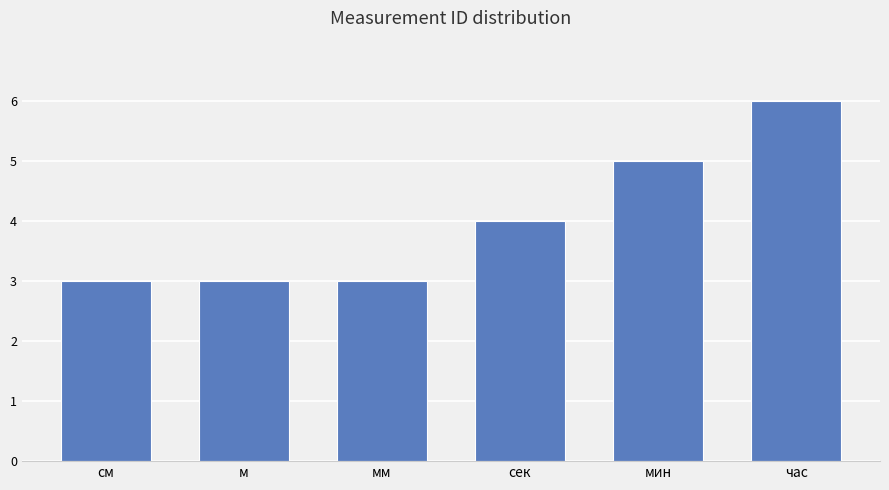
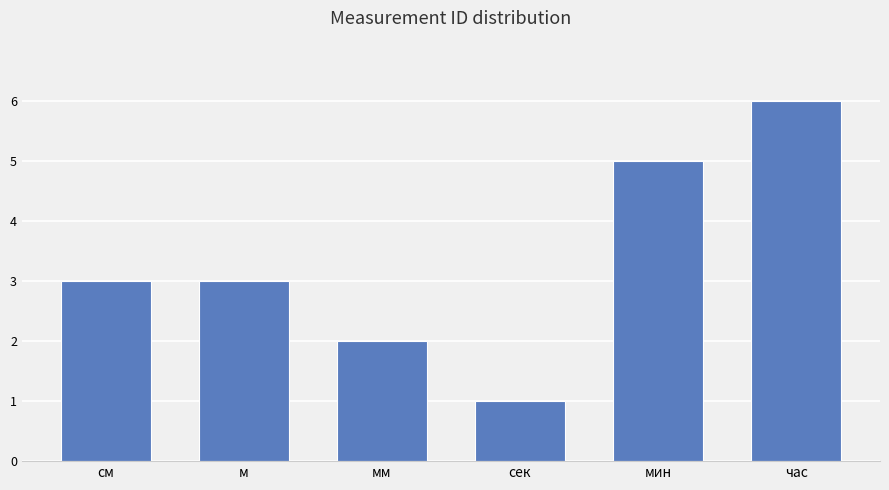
мм: 3 -> 2
сек: 4 -> 1
